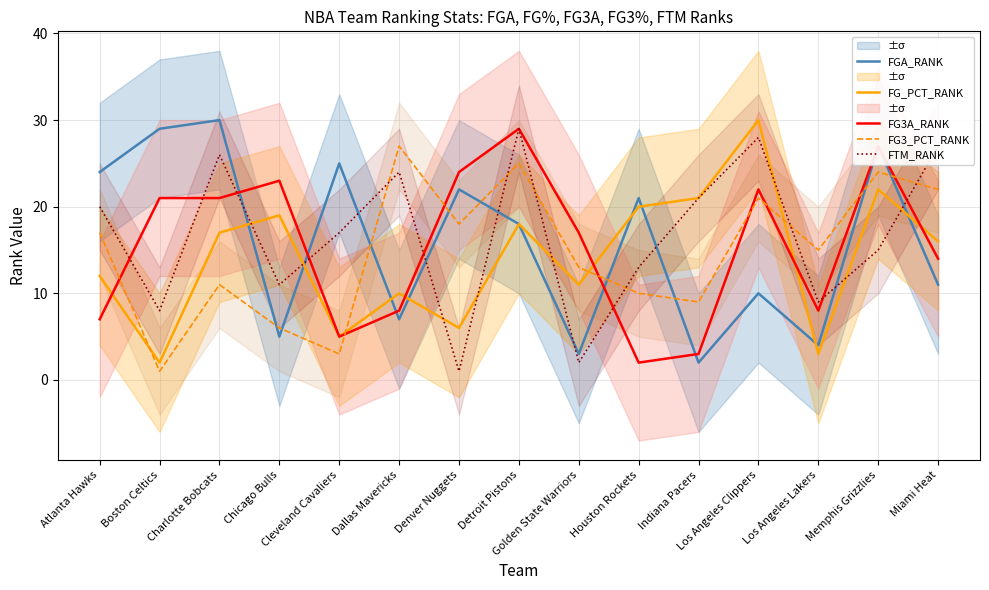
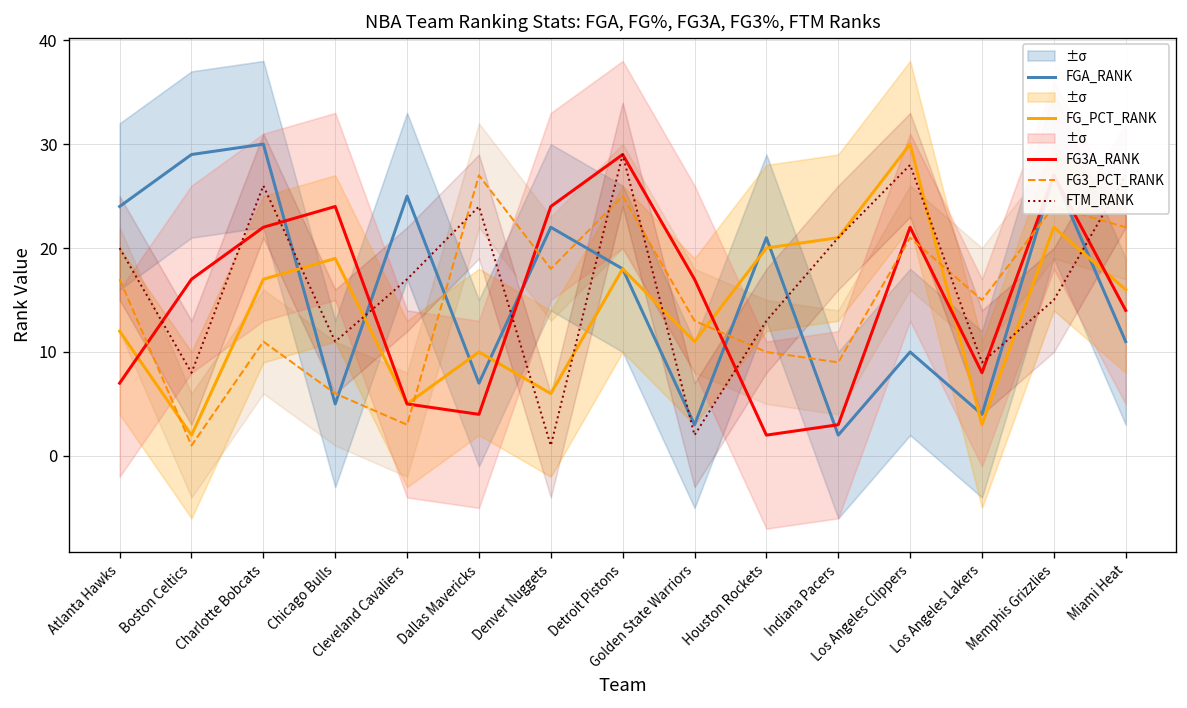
FG3A_RANK, Boston Celtics: 21 -> 17
FG3A_RANK, Charlotte Bobcats: 21 -> 22
FG3A_RANK, Chicago Bulls: 23 -> 24
FG3A_RANK, Dallas Mavericks: 8 -> 4
